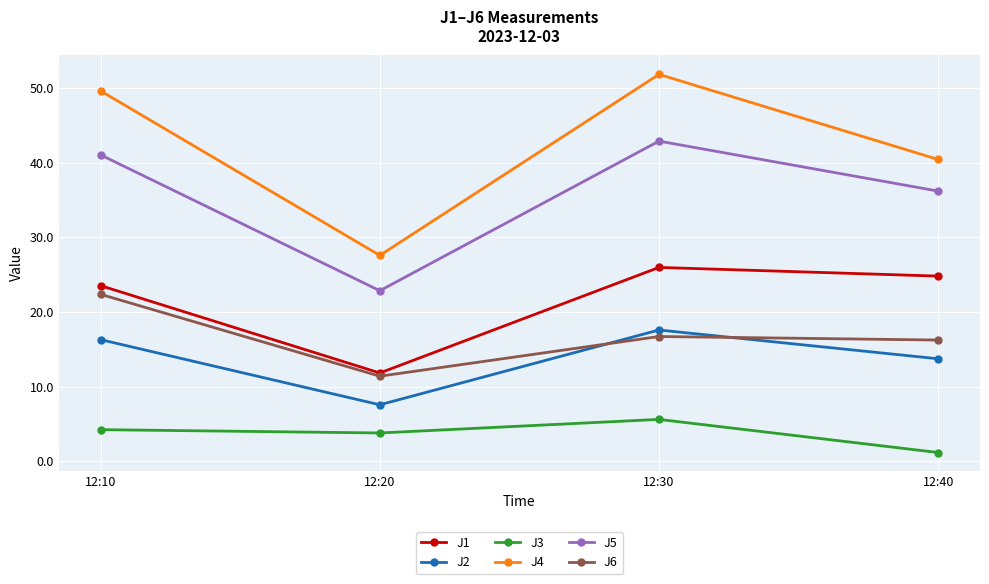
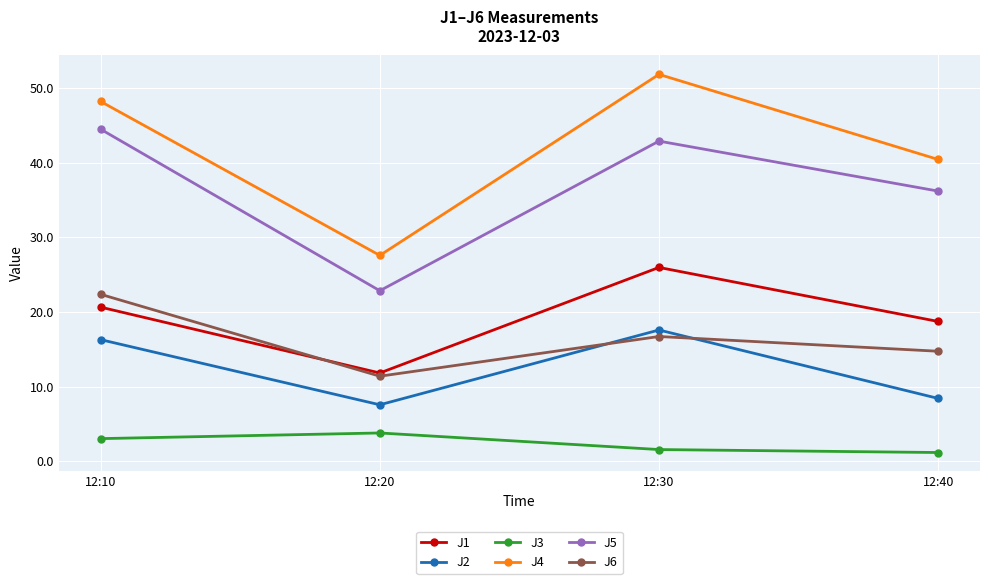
J1, 12:10: 24 -> 21
J3, 12:10: 4 -> 3
J4, 12:10: 50 -> 48
J5, 12:10: 41 -> 44
J3, 12:30: 6 -> 2
J1, 12:40: 25 -> 19
J2, 12:40: 14 -> 8
J6, 12:40: 16 -> 15
